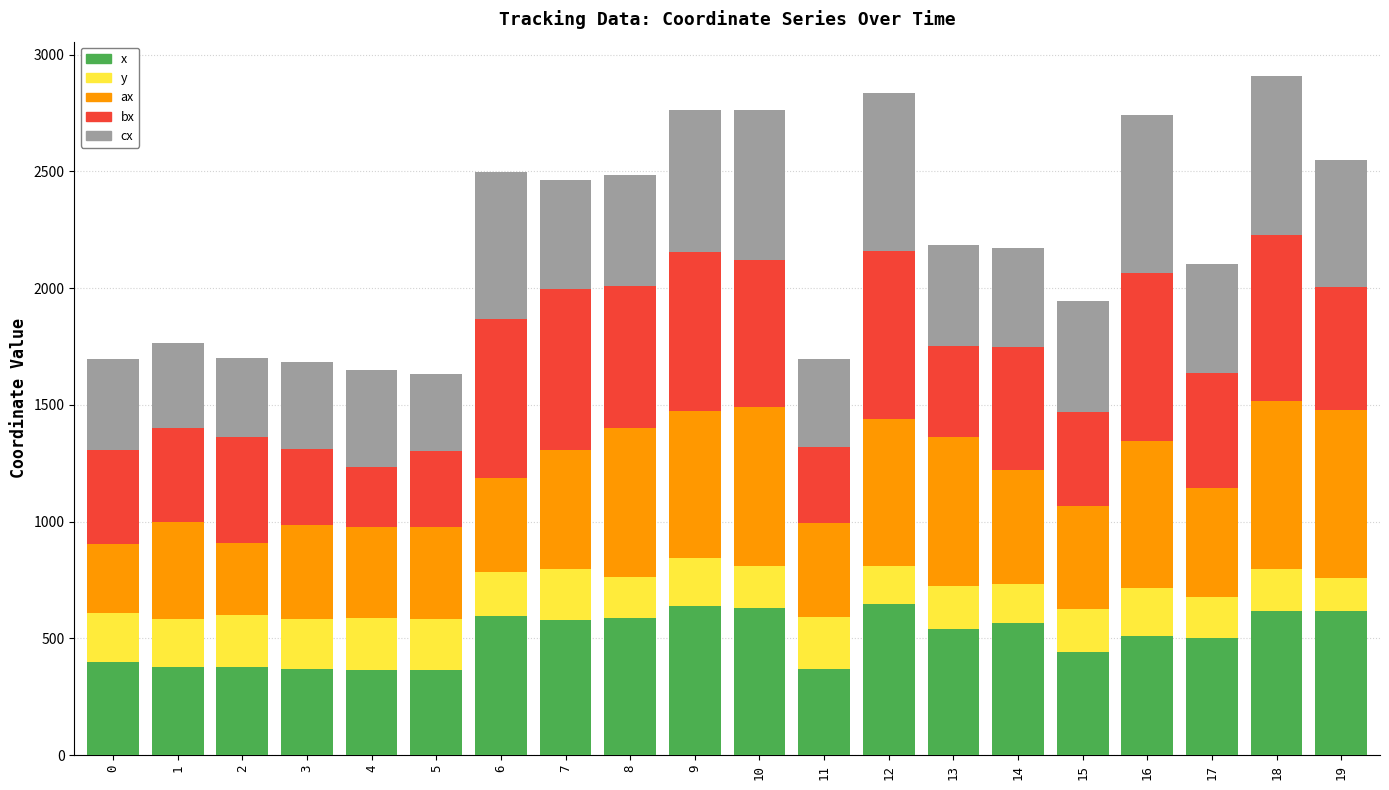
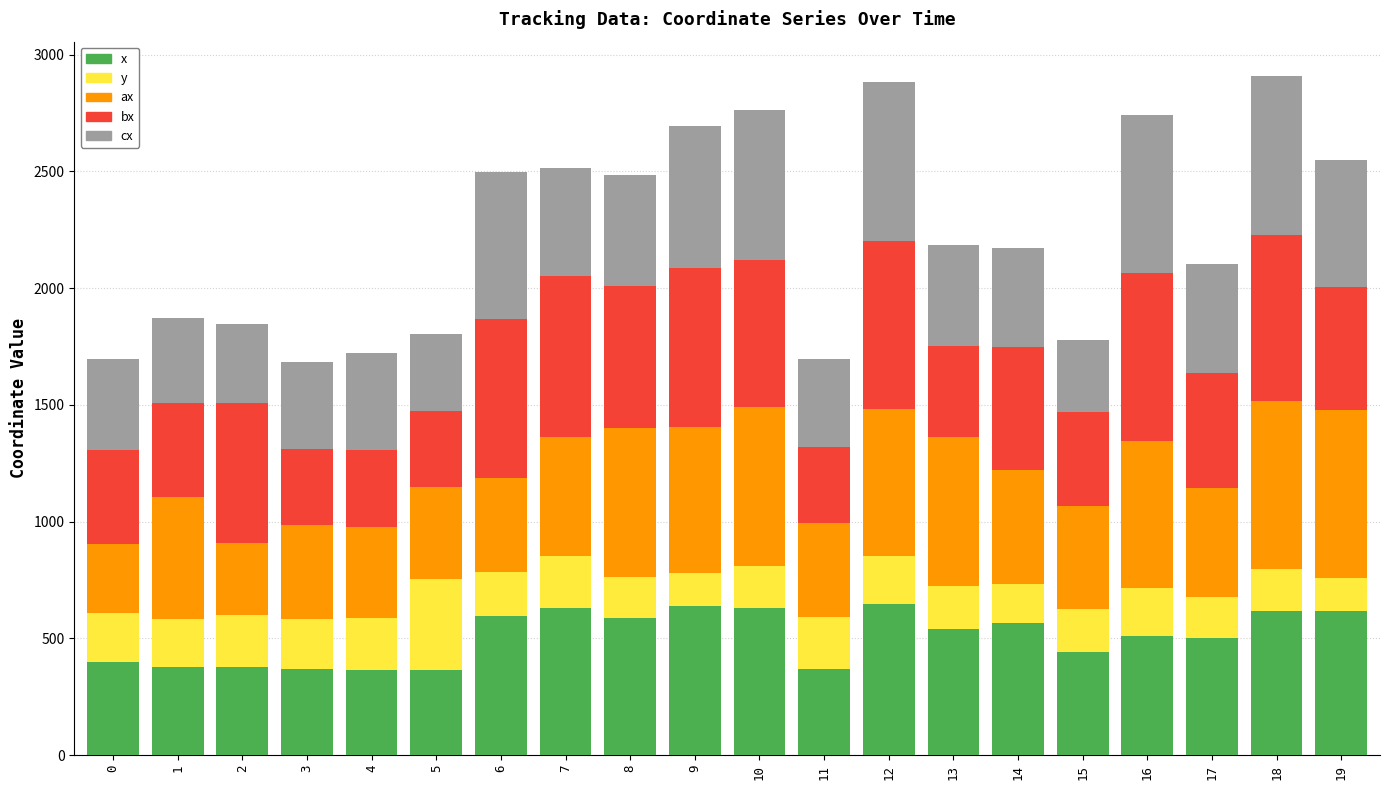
ax, 1: 410 -> 520
bx, 2: 450 -> 600
bx, 4: 250 -> 330
y, 5: 220 -> 390
x, 7: 580 -> 630
y, 9: 210 -> 140
y, 12: 160 -> 210
cx, 15: 480 -> 310
